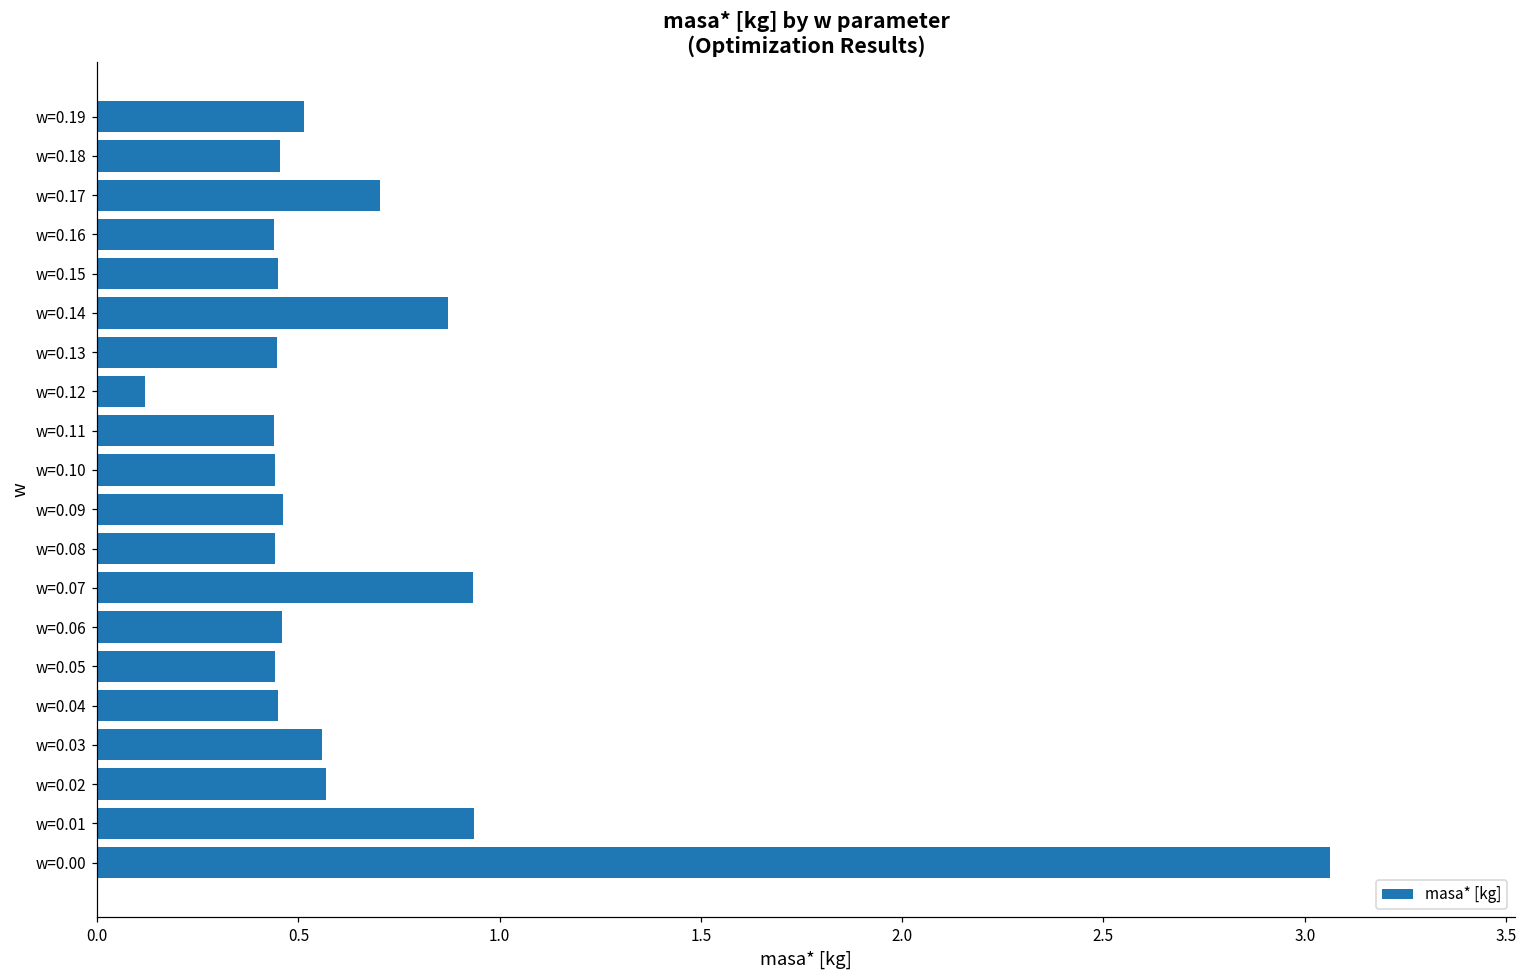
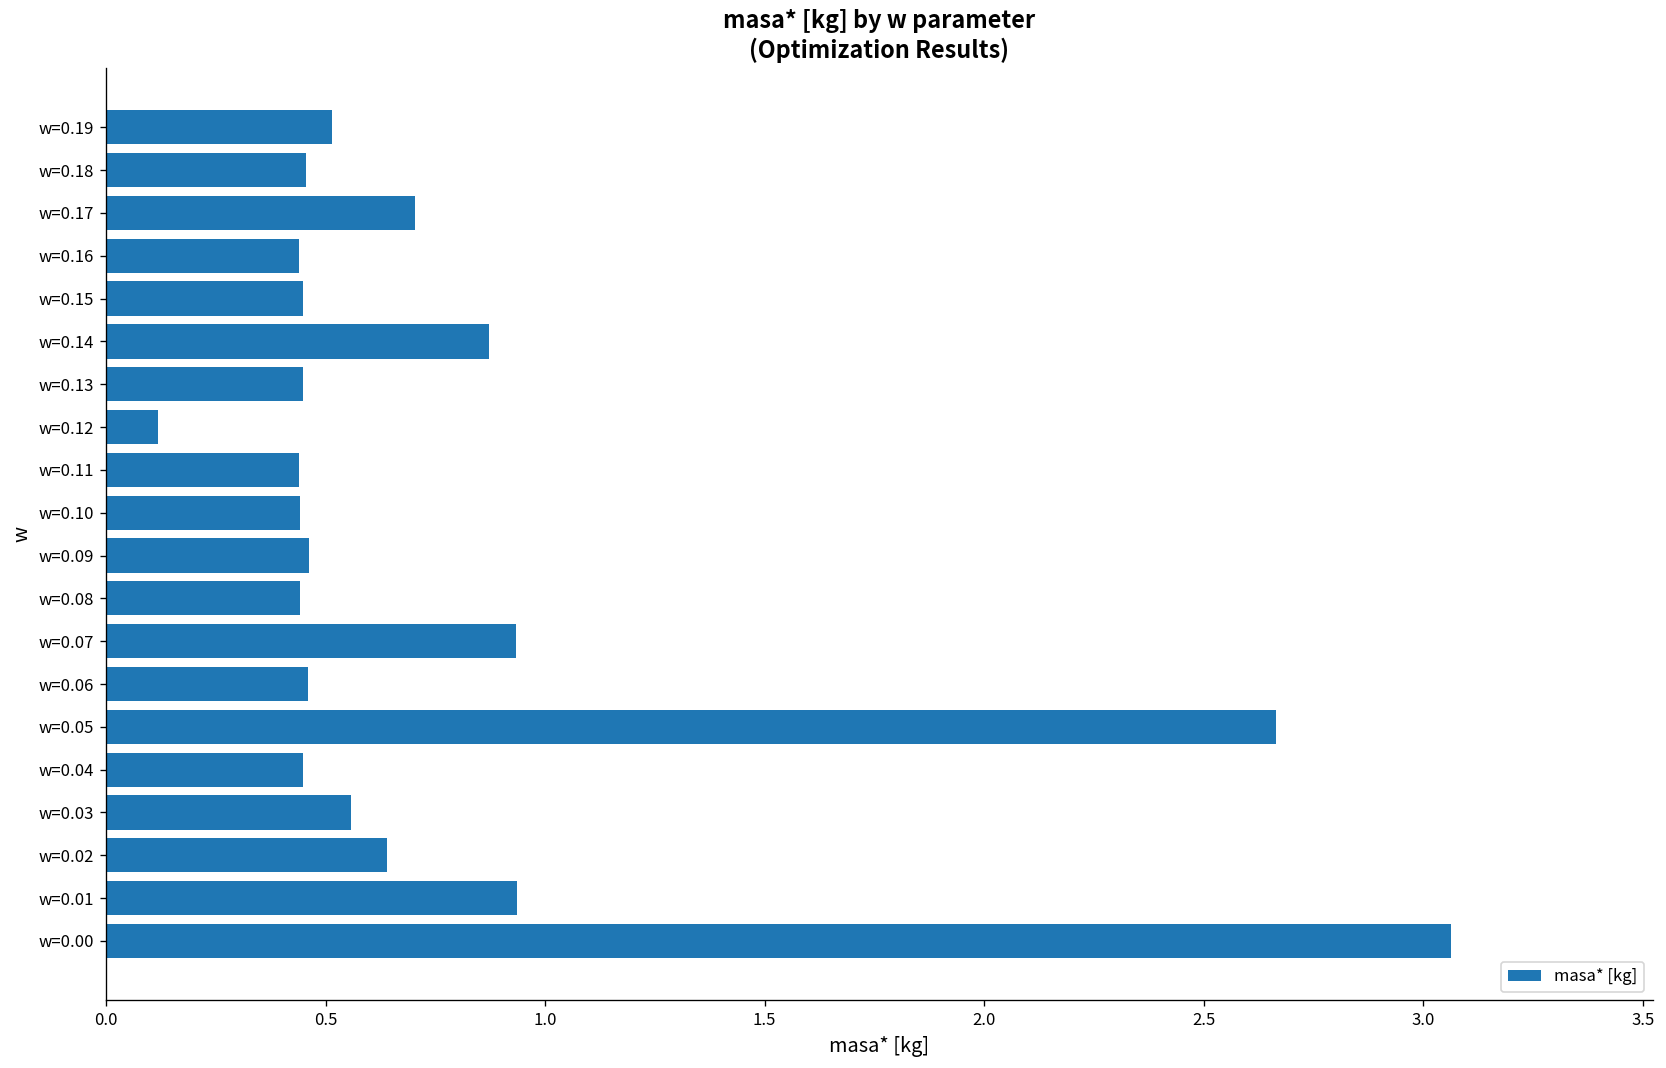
w=0.05: 0.44 -> 2.67
w=0.02: 0.57 -> 0.64
